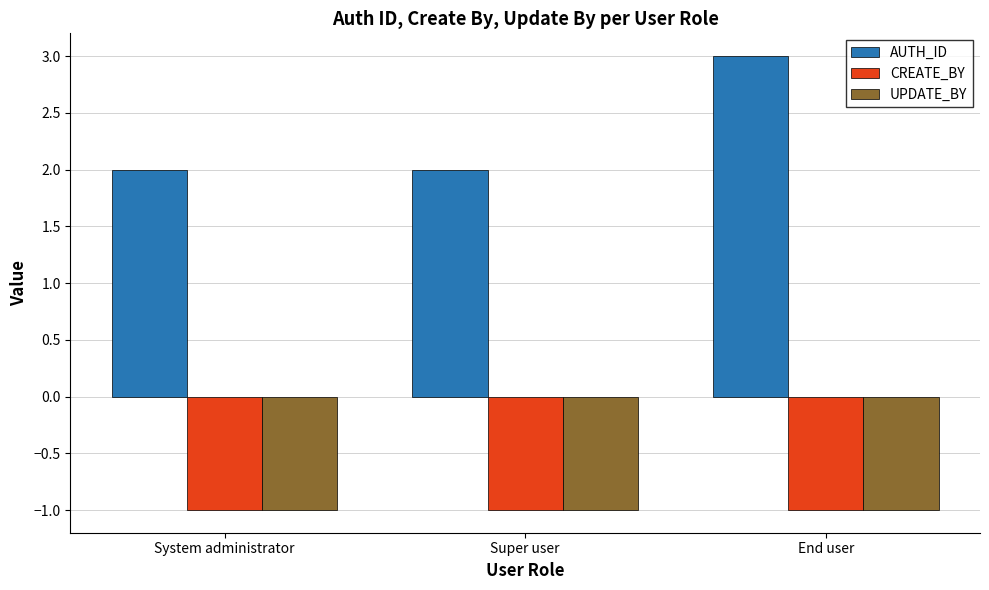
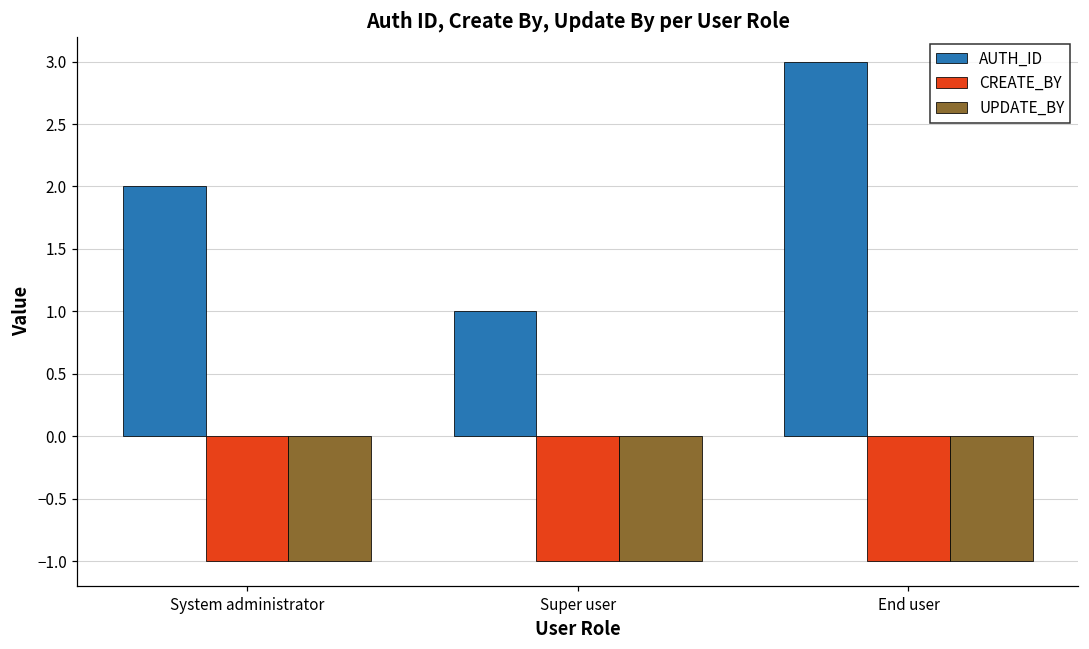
AUTH_ID, Super user: 2 -> 1
